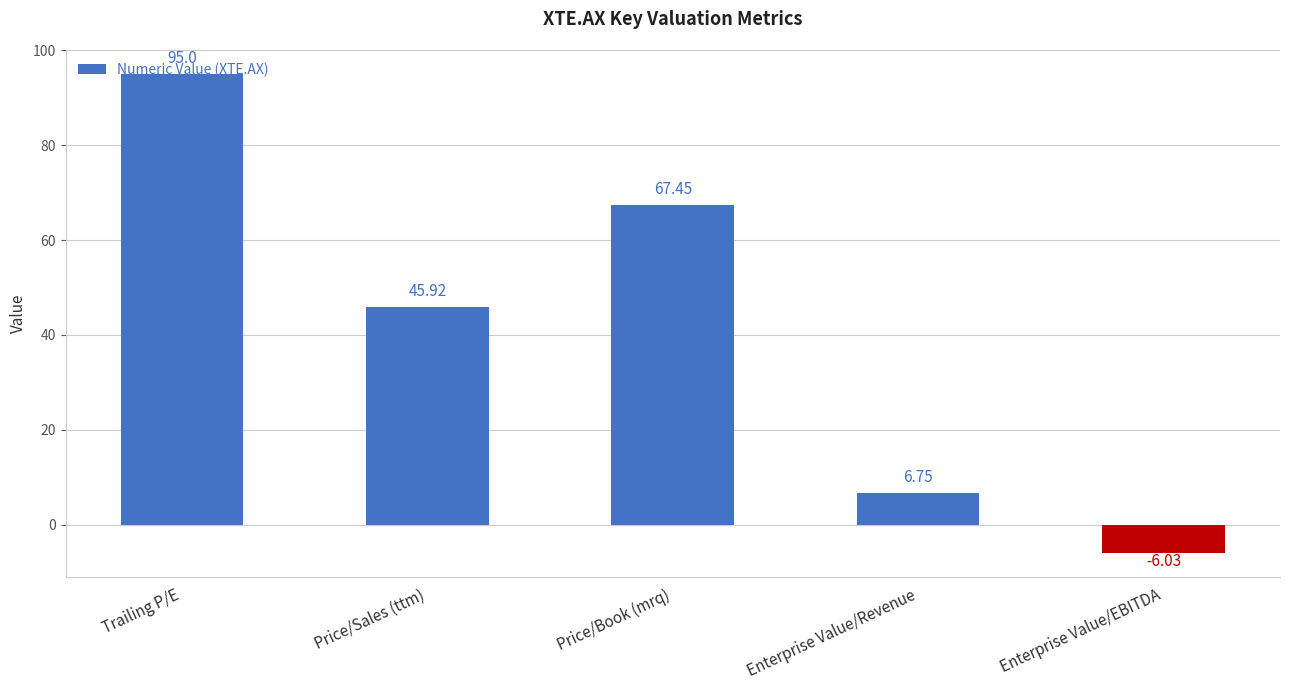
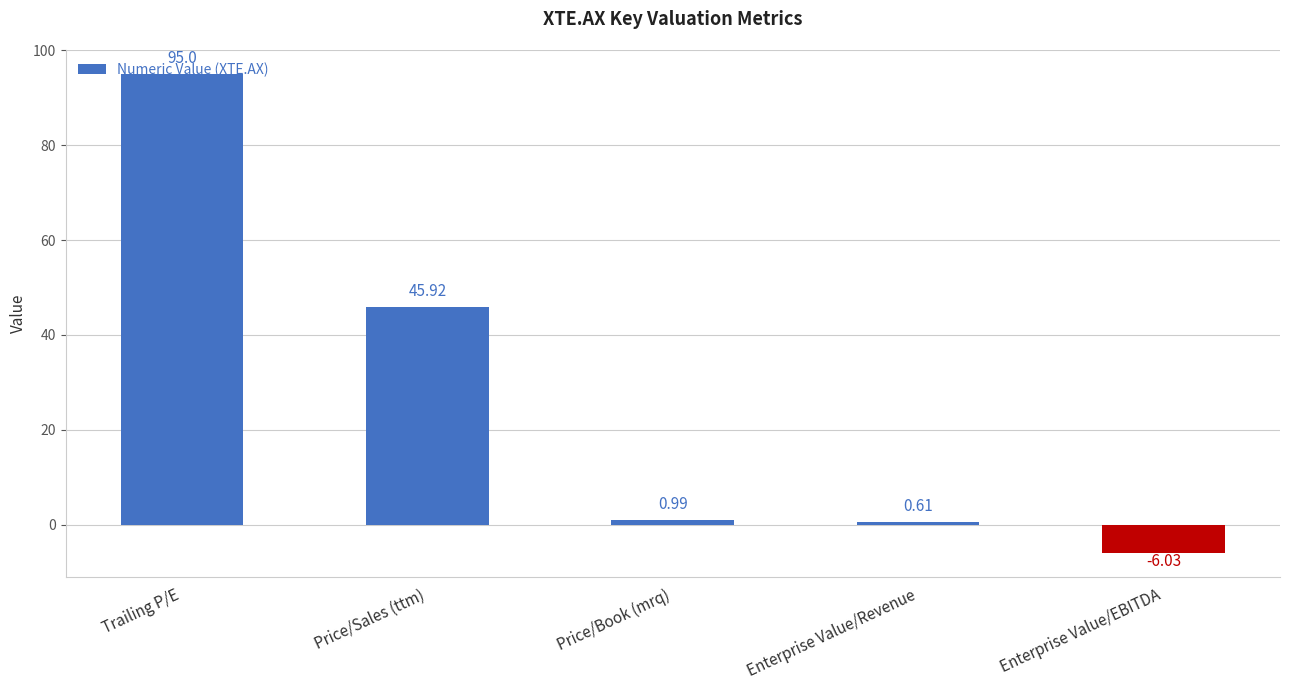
Price/Book (mrq): 67.45 -> 0.99
Enterprise Value/Revenue: 6.75 -> 0.61
